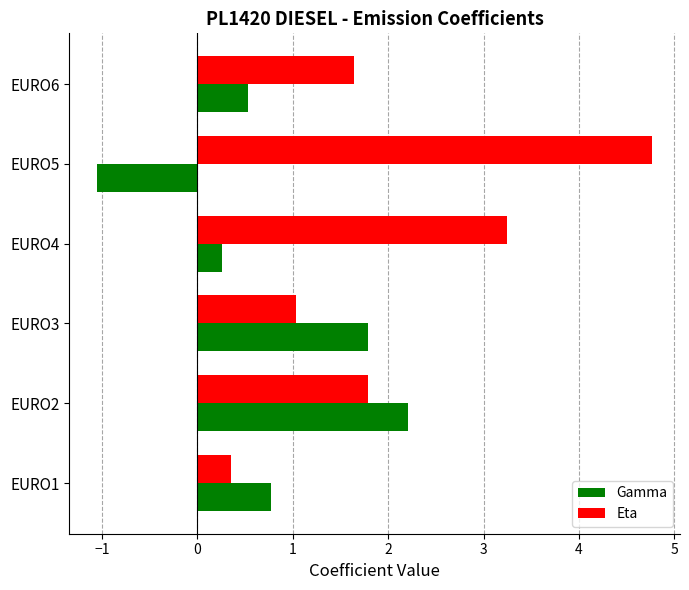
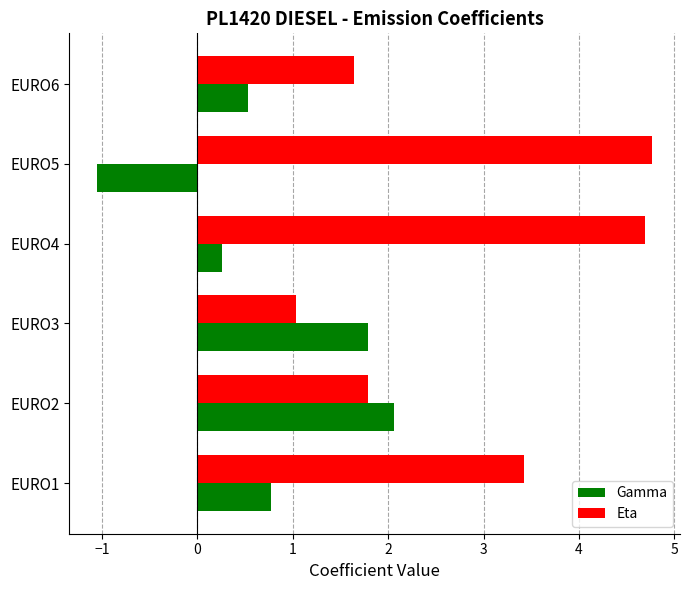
Eta, EURO4: 3.2 -> 4.7
Gamma, EURO2: 2.2 -> 2.1
Eta, EURO1: 0.3 -> 3.4
